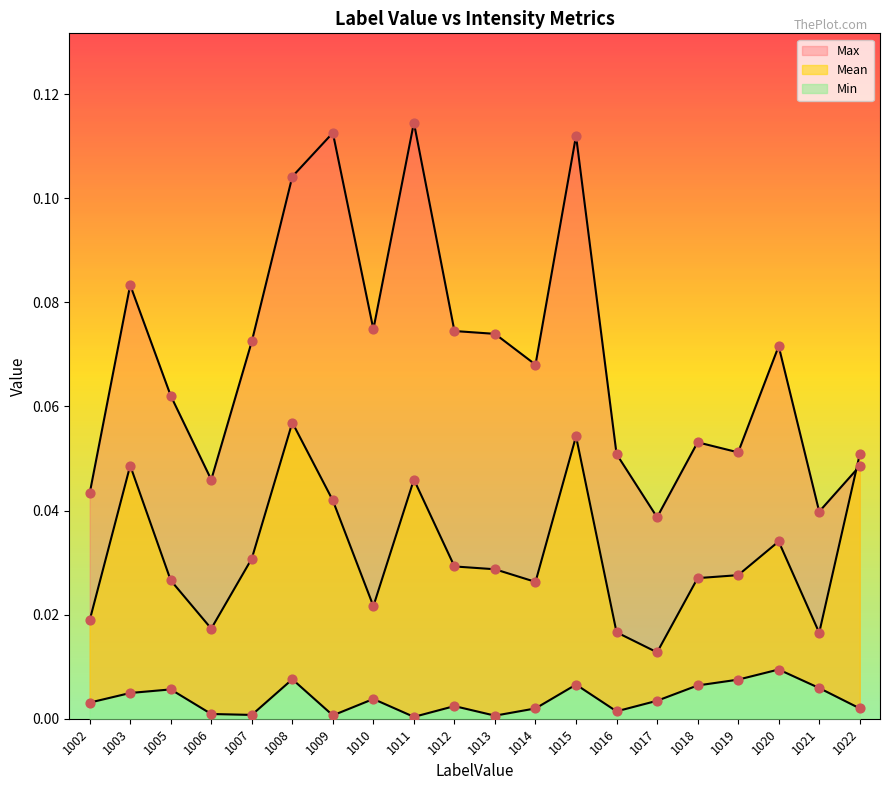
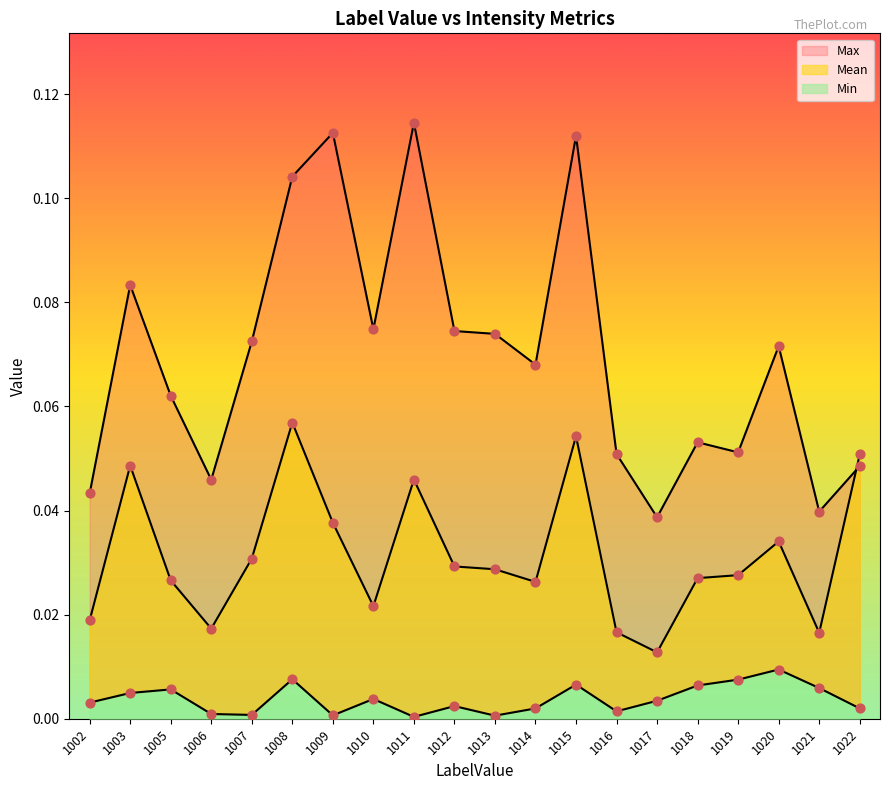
Mean, 1009: 0.042 -> 0.038
